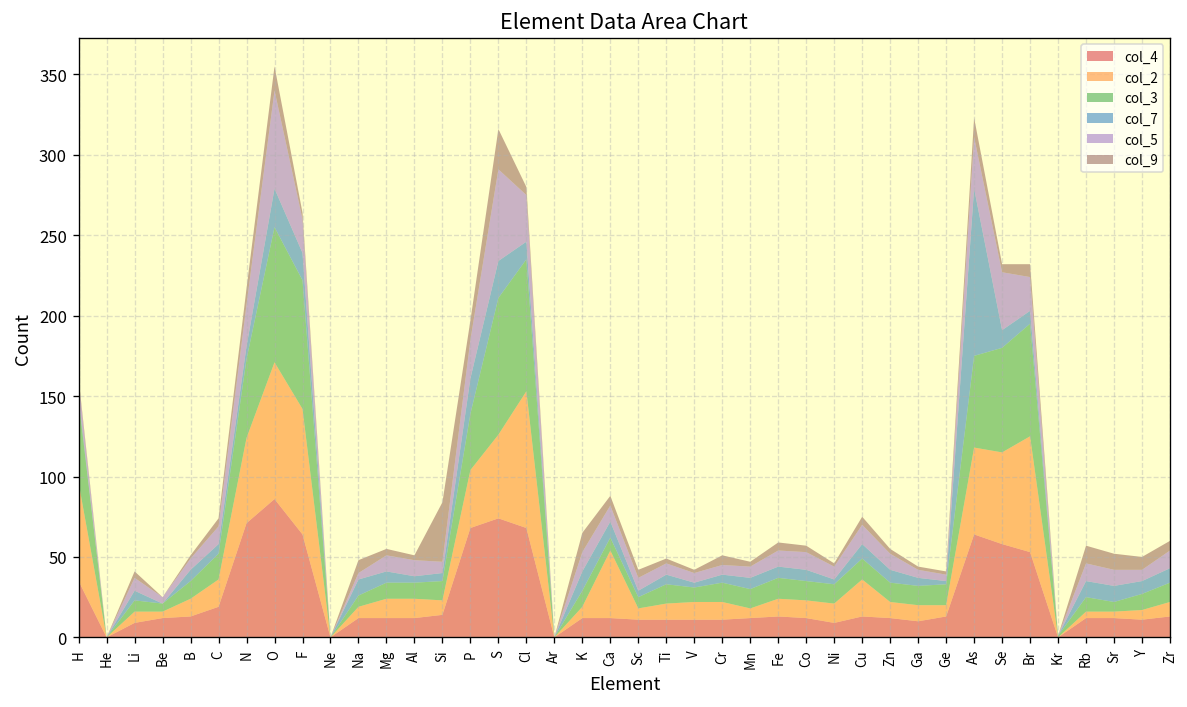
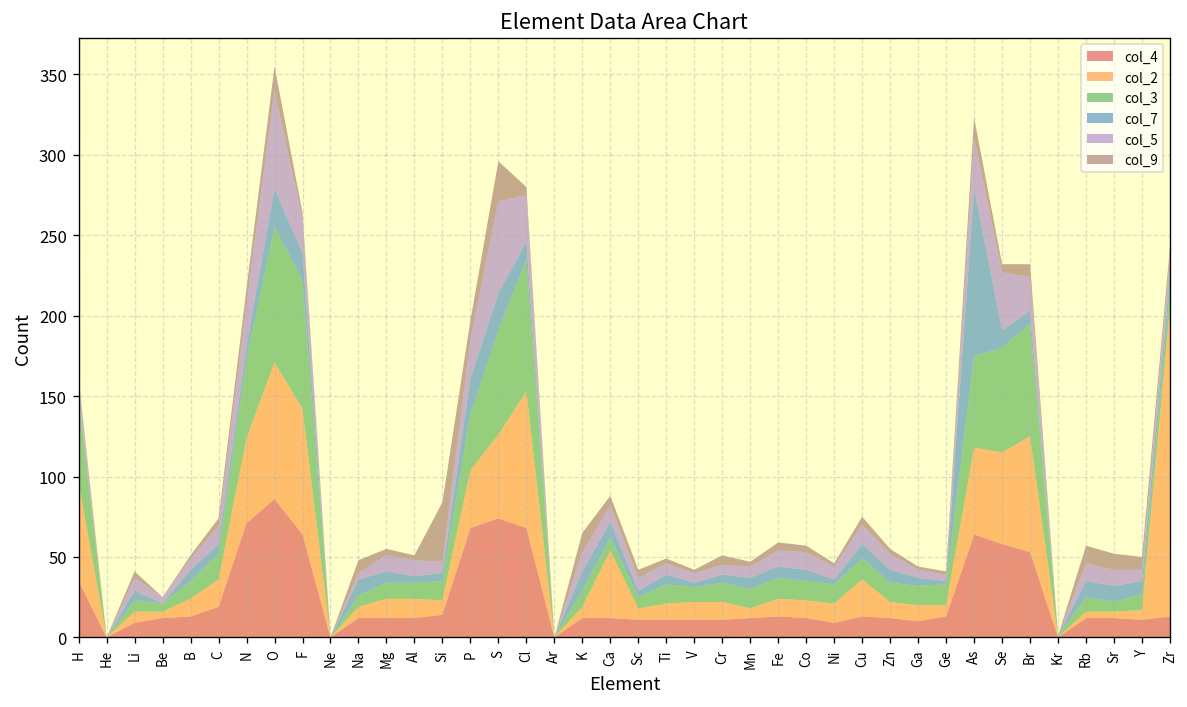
col_3, S: 85 -> 65
col_2, Zr: 9 -> 192
